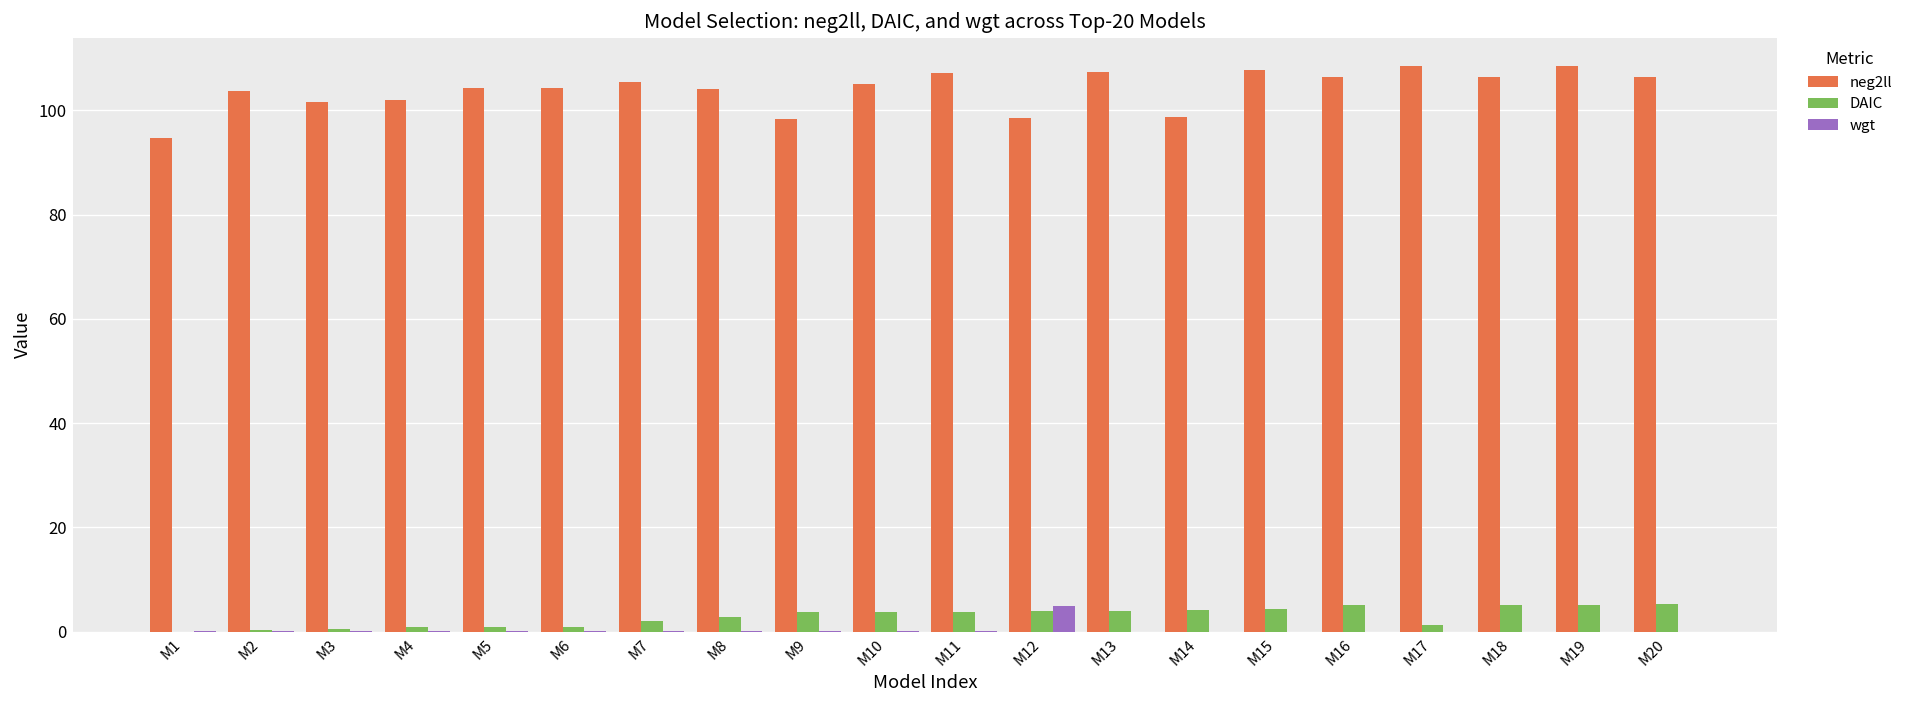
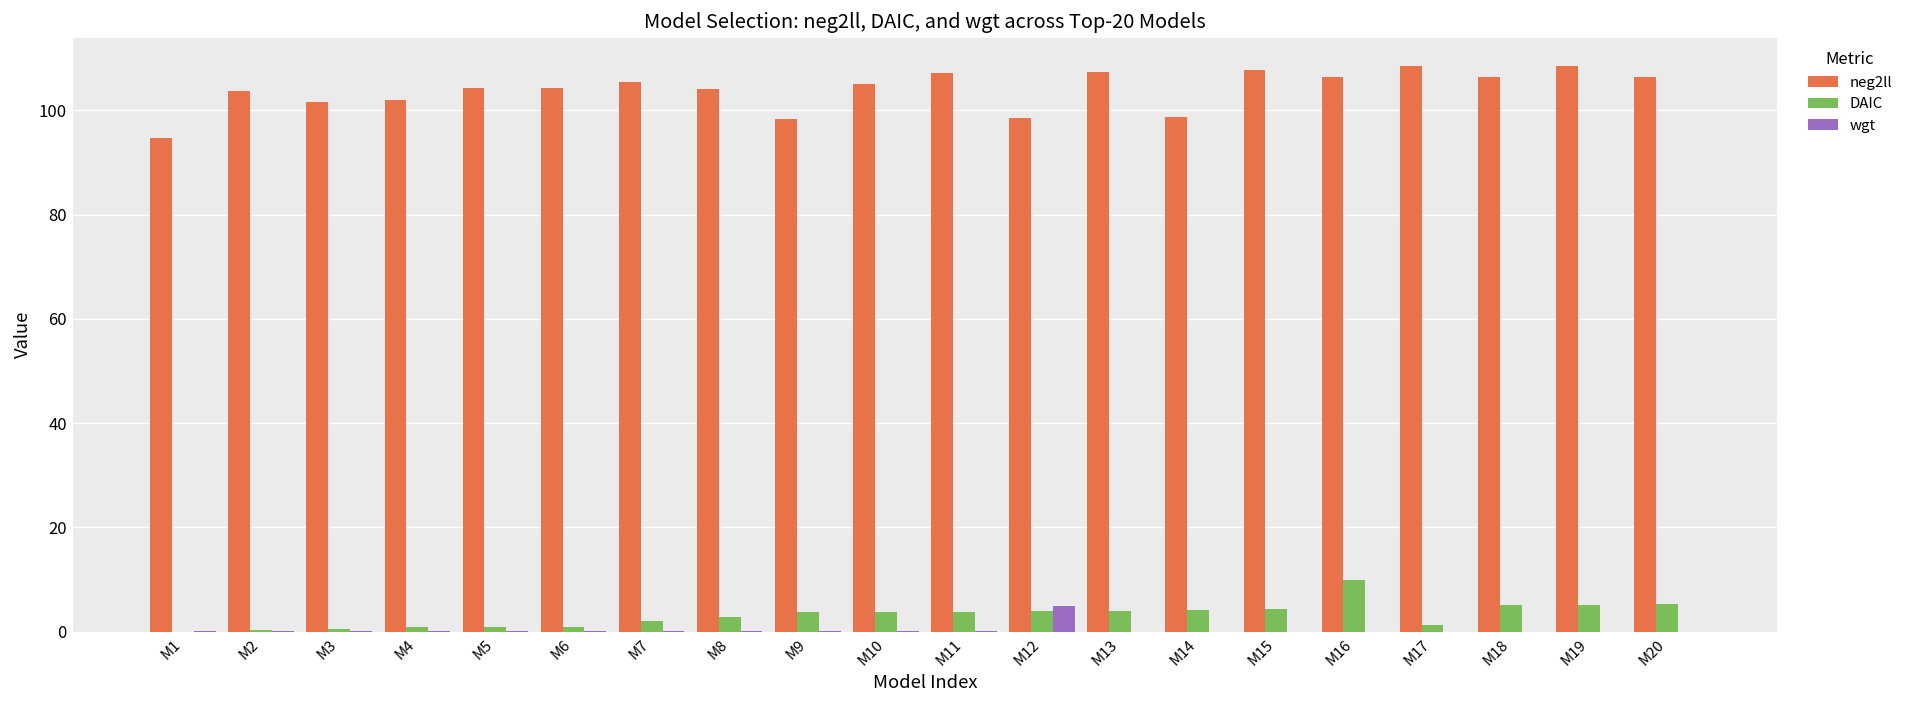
DAIC, M16: 5 -> 10
